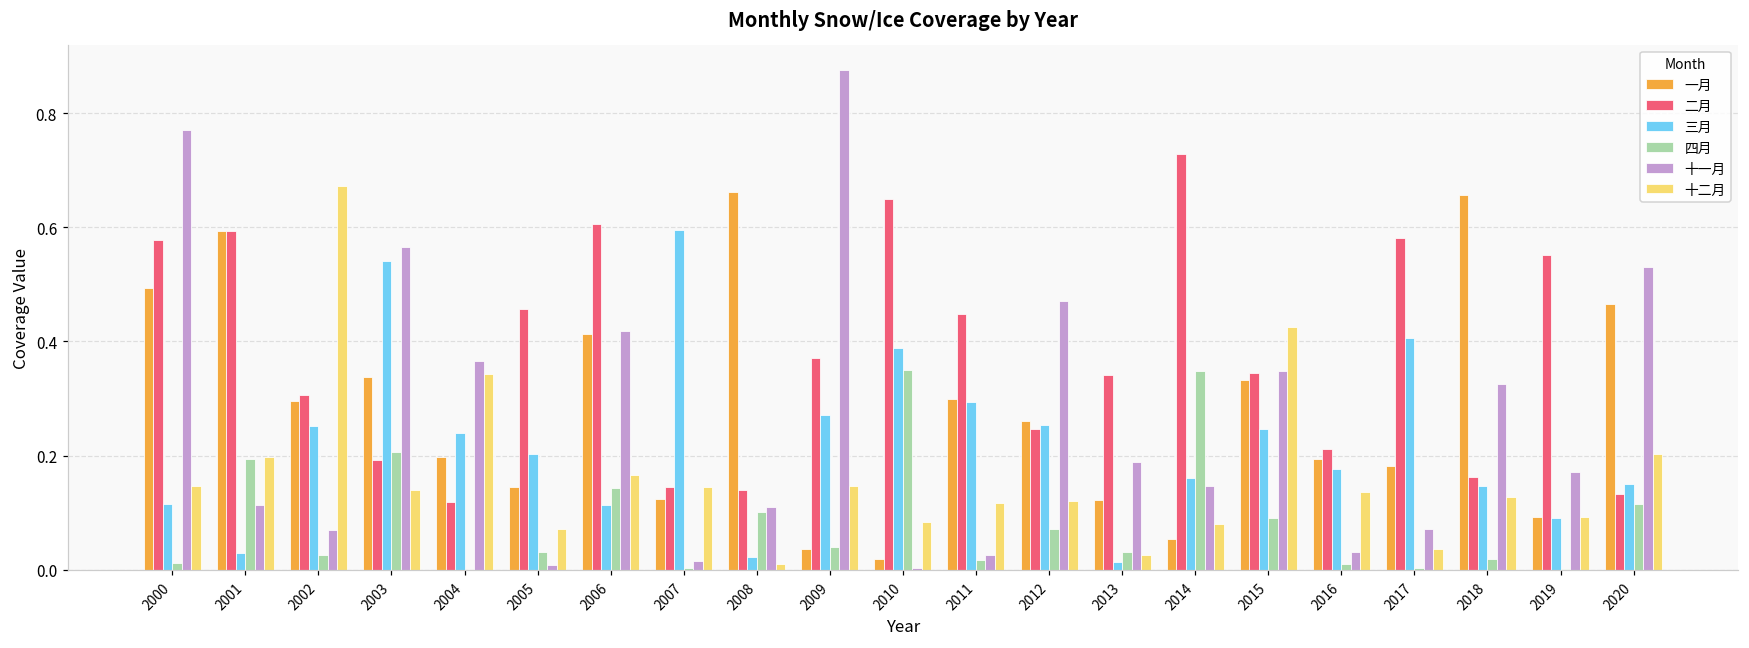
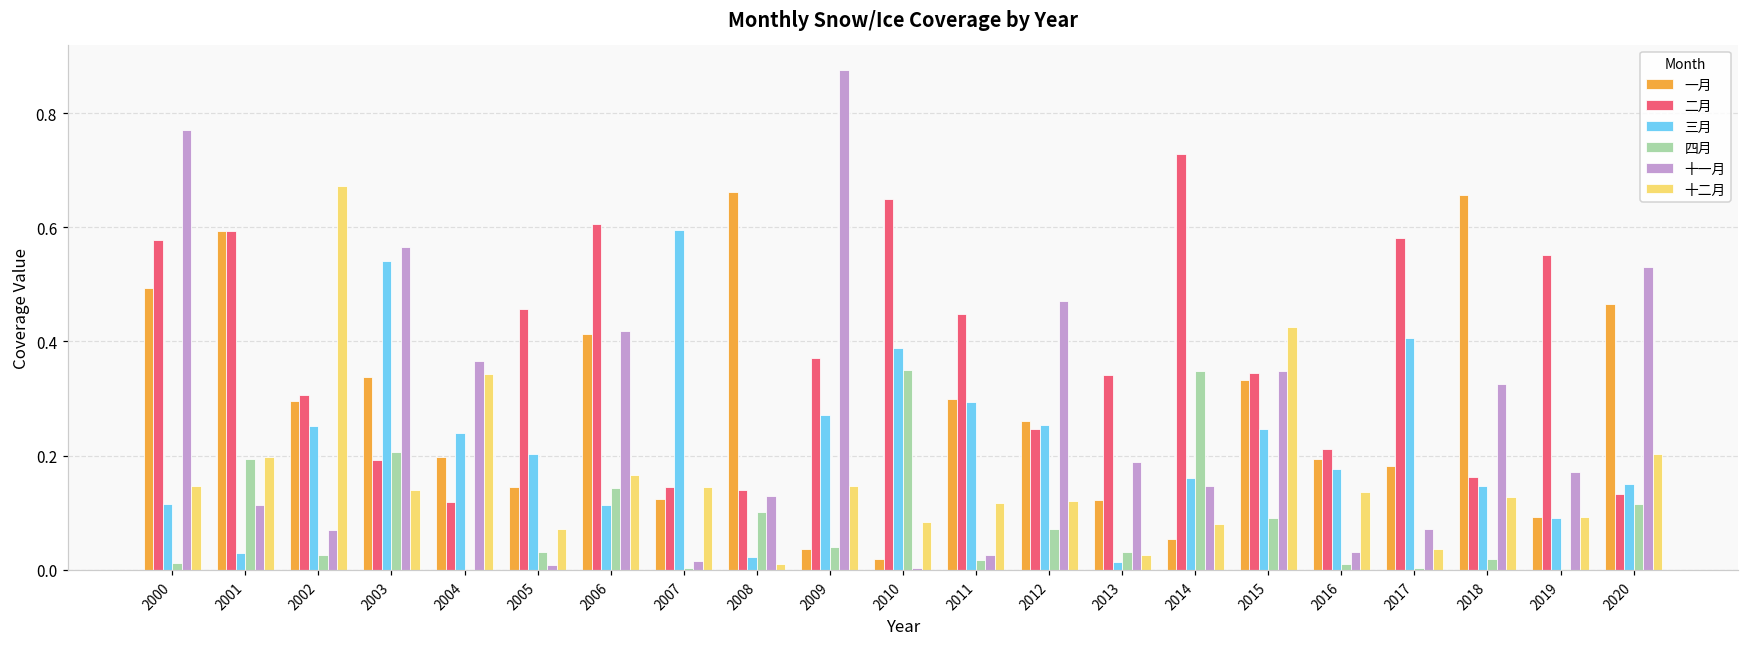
十一月, 2008: 0.11 -> 0.13
